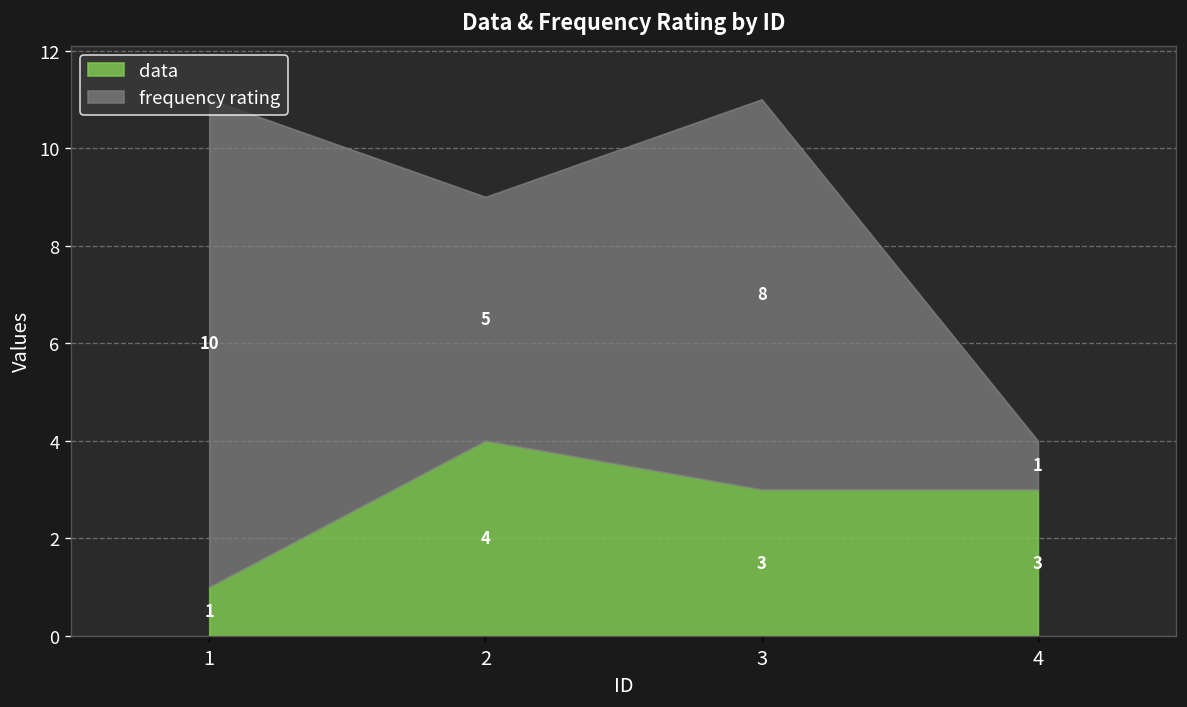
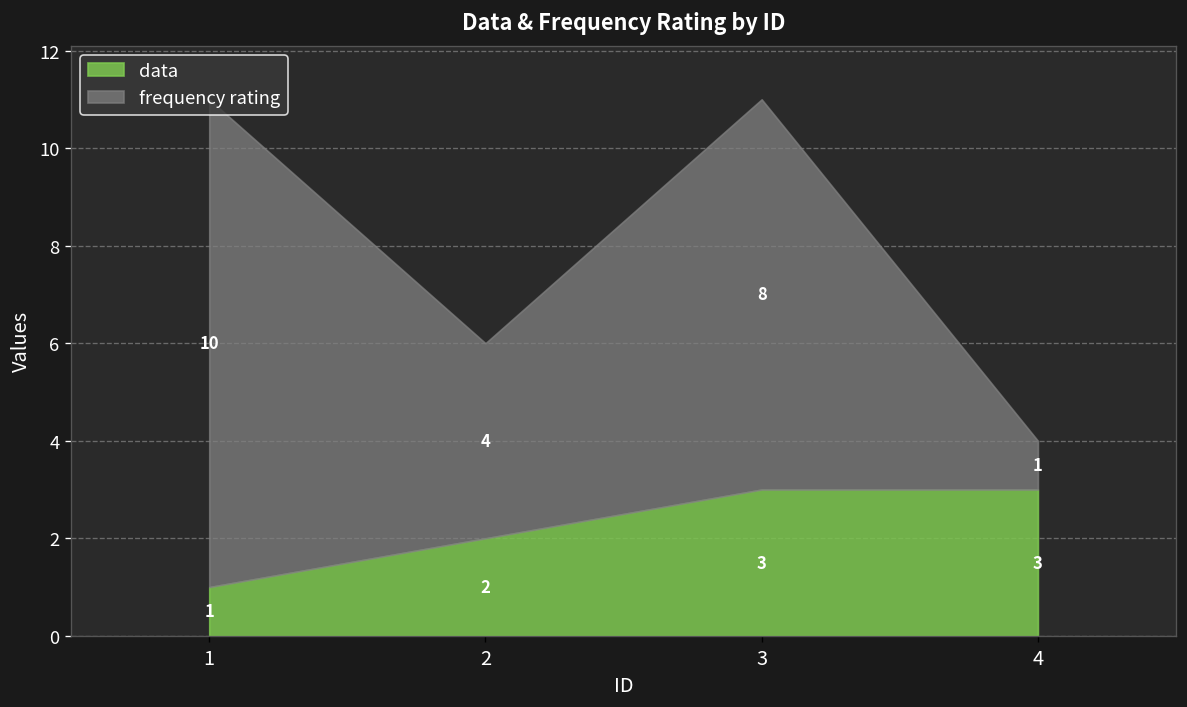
data, 2: 4 -> 2
frequency rating, 2: 5 -> 4
